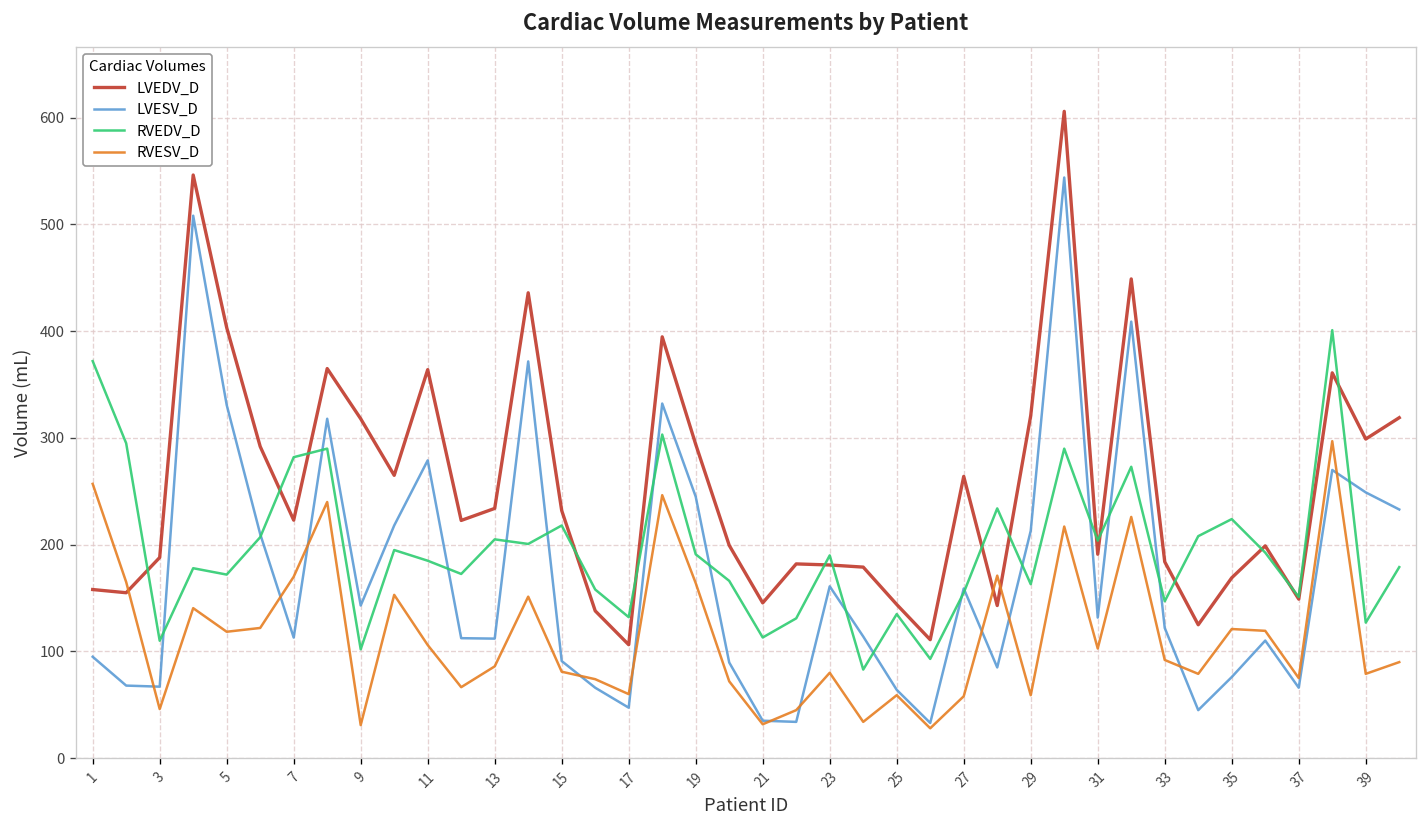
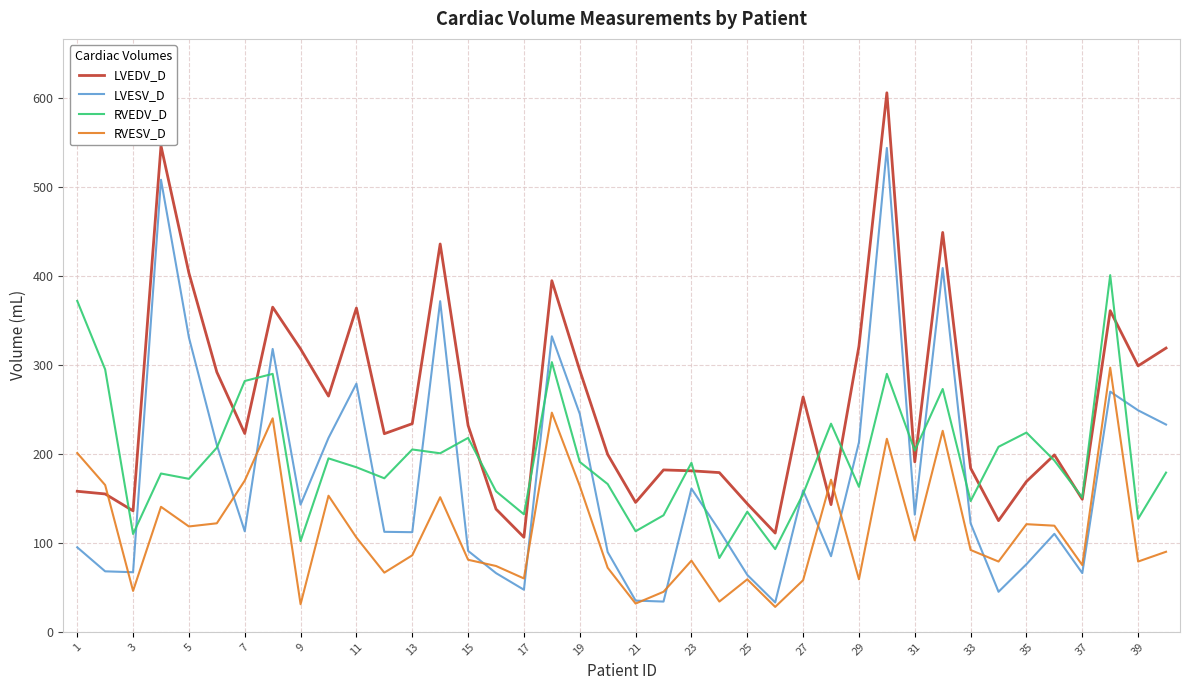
RVESV_D, 1: 260 -> 200
LVEDV_D, 3: 190 -> 140
